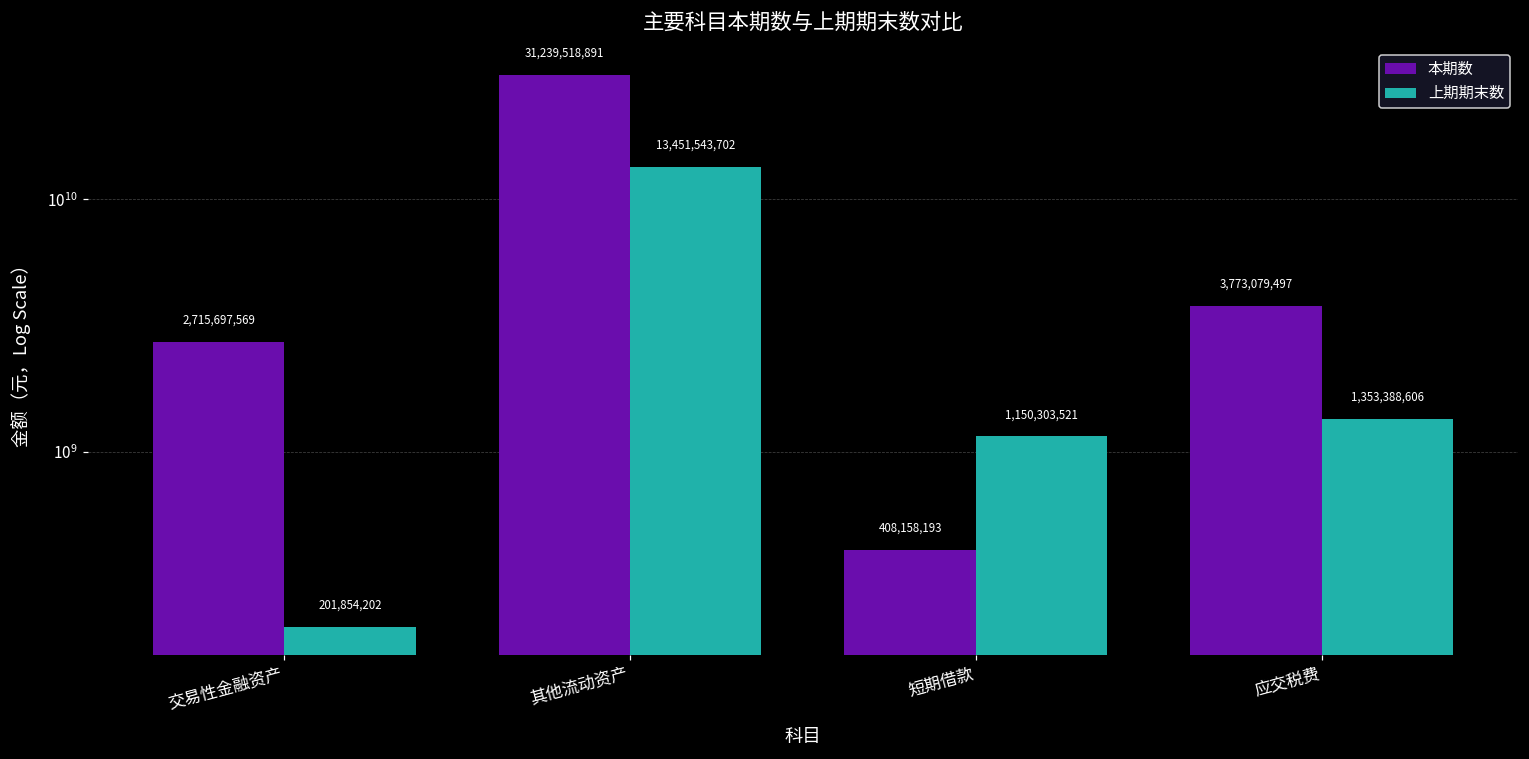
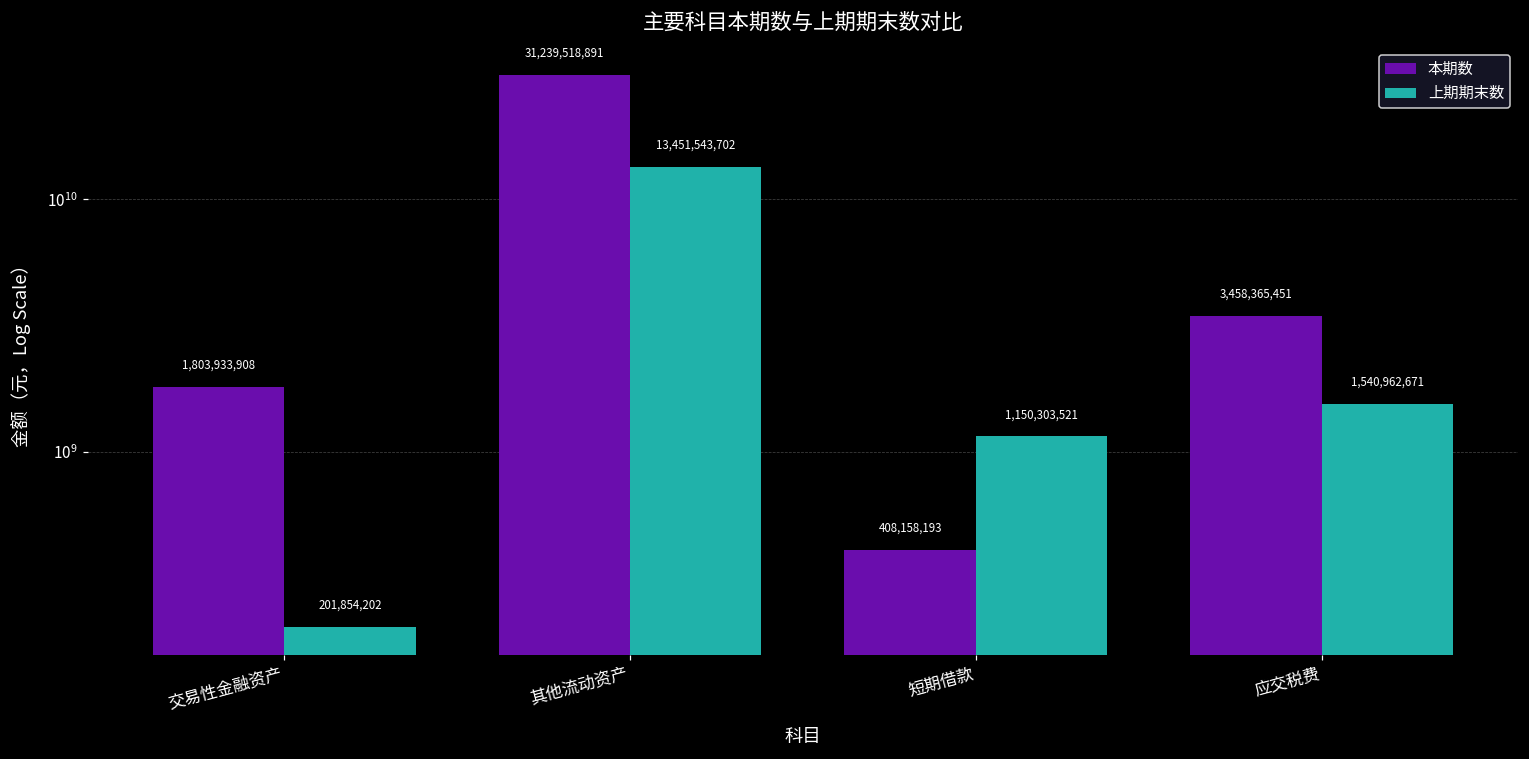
本期数, 交易性金融资产: 2,715,697,569 -> 1,803,933,908
本期数, 应交税费: 3,773,079,497 -> 3,458,365,451
上期期末数, 应交税费: 1,353,388,606 -> 1,540,962,671
